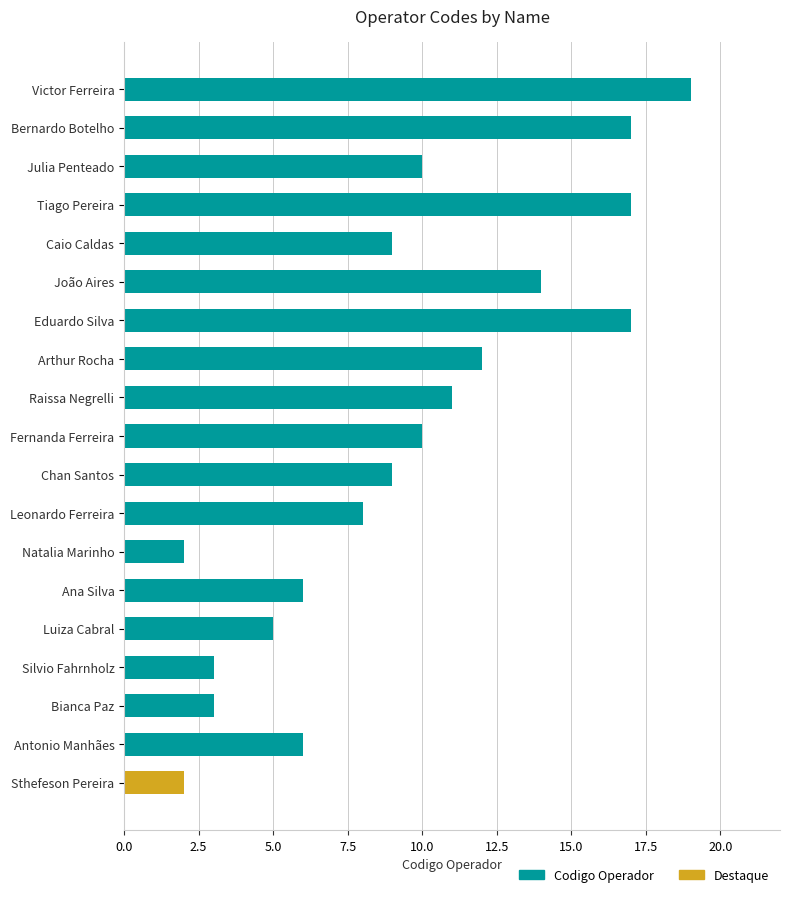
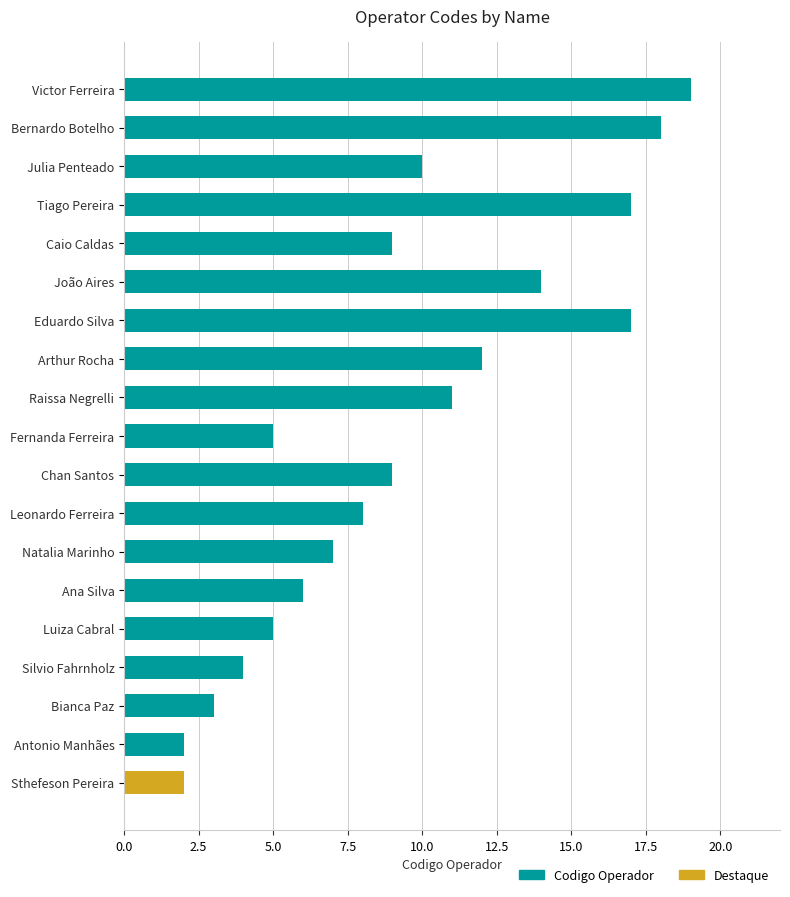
Codigo Operador, Bernardo Botelho: 17 -> 18
Codigo Operador, Fernanda Ferreira: 10 -> 5
Codigo Operador, Natalia Marinho: 2 -> 7
Codigo Operador, Silvio Fahrnholz: 3 -> 4
Codigo Operador, Antonio Manhães: 6 -> 2
